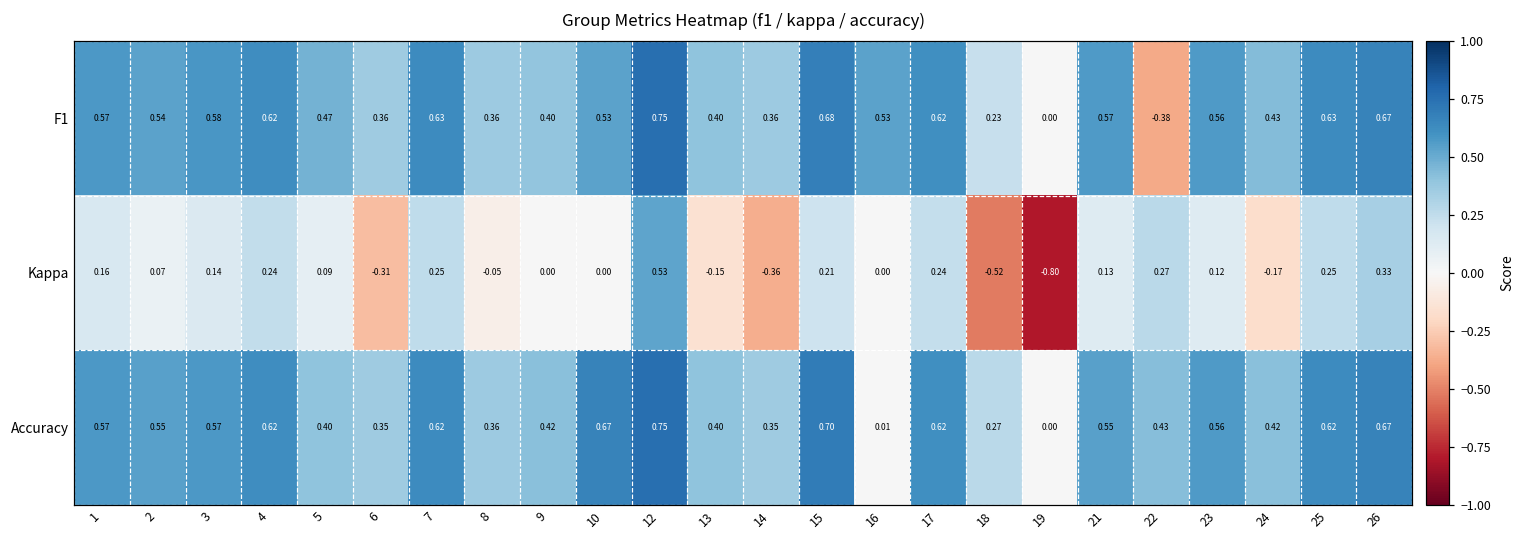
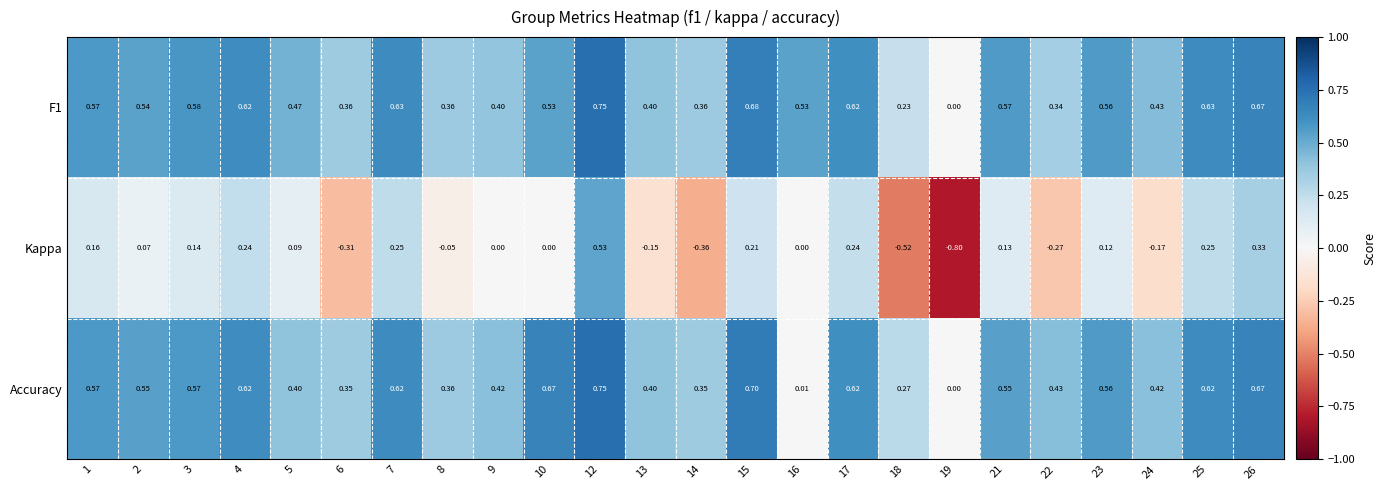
F1, 22: -0.38 -> 0.34
Kappa, 22: 0.27 -> -0.27
